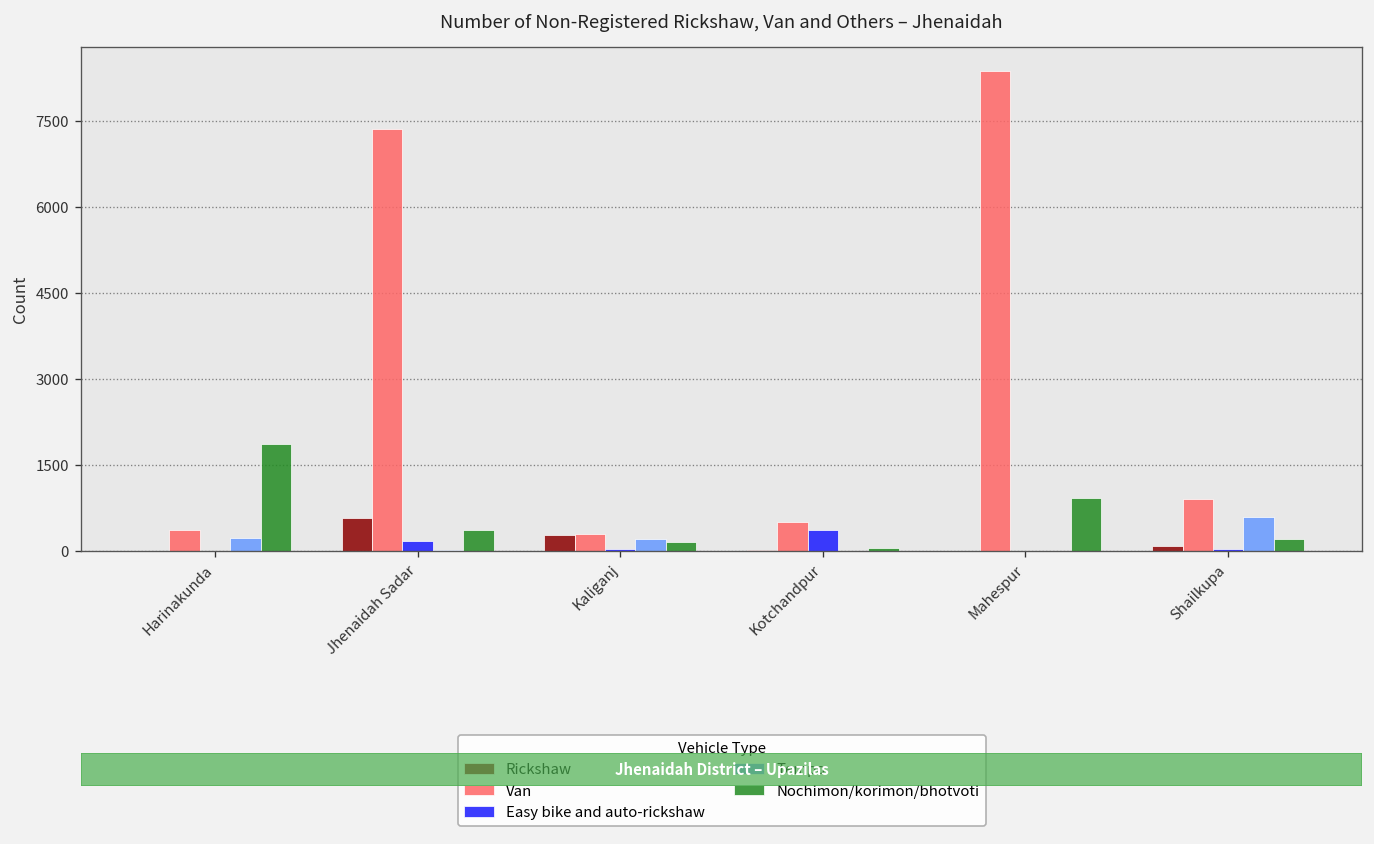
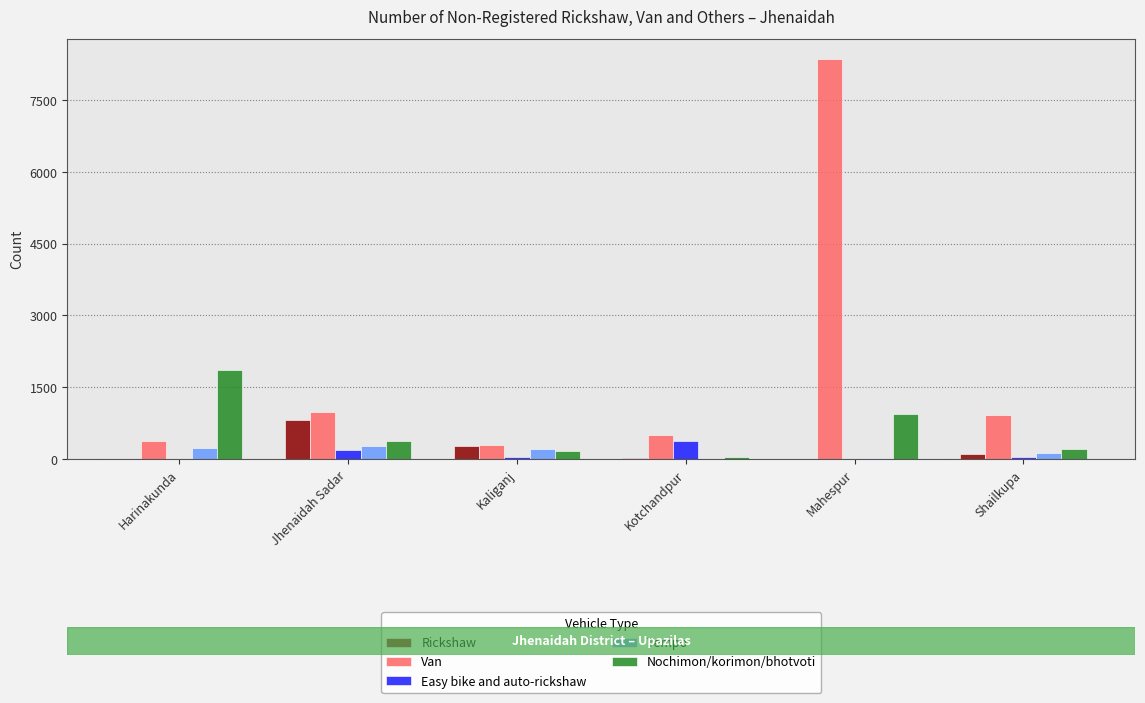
Rickshaw, Jhenaidah Sadar: 600 -> 800
Van, Jhenaidah Sadar: 7400 -> 1000
Tempo, Jhenaidah Sadar: 0 -> 300
Tempo, Shailkupa: 600 -> 100
